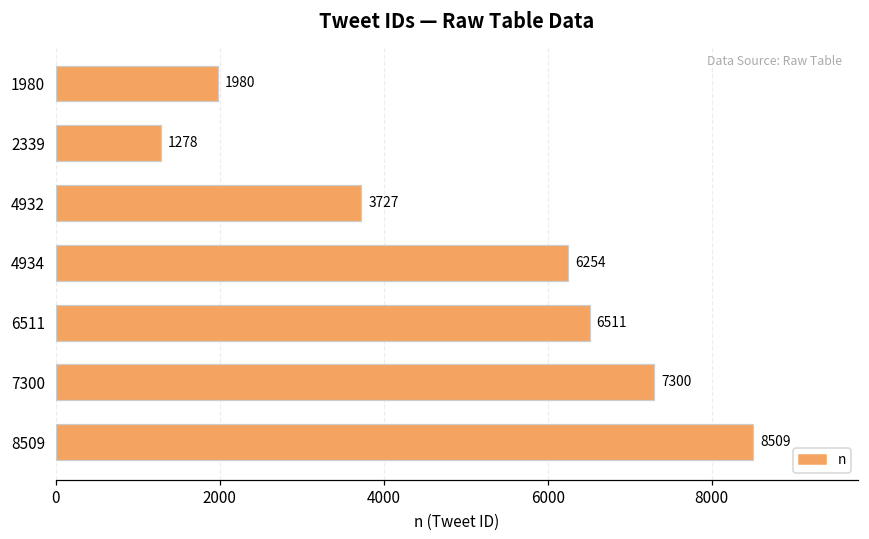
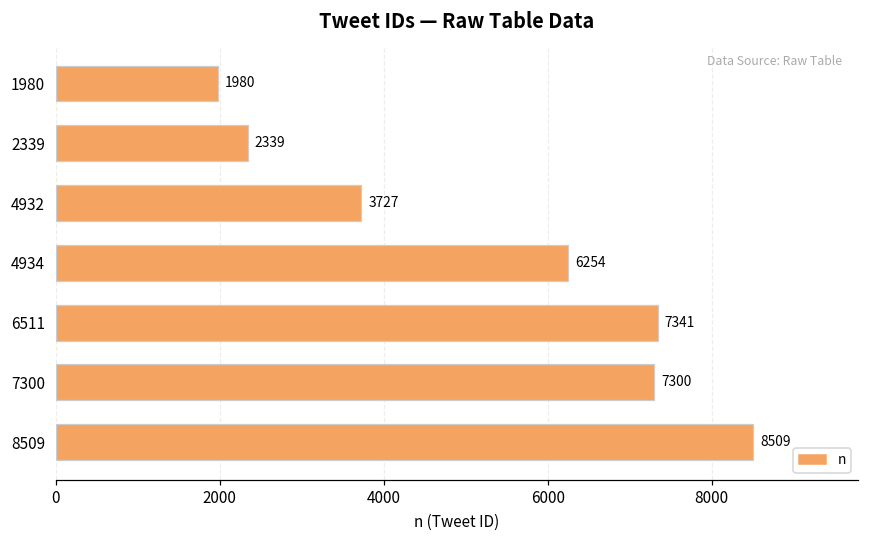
2339: 1278 -> 2339
6511: 6511 -> 7341
